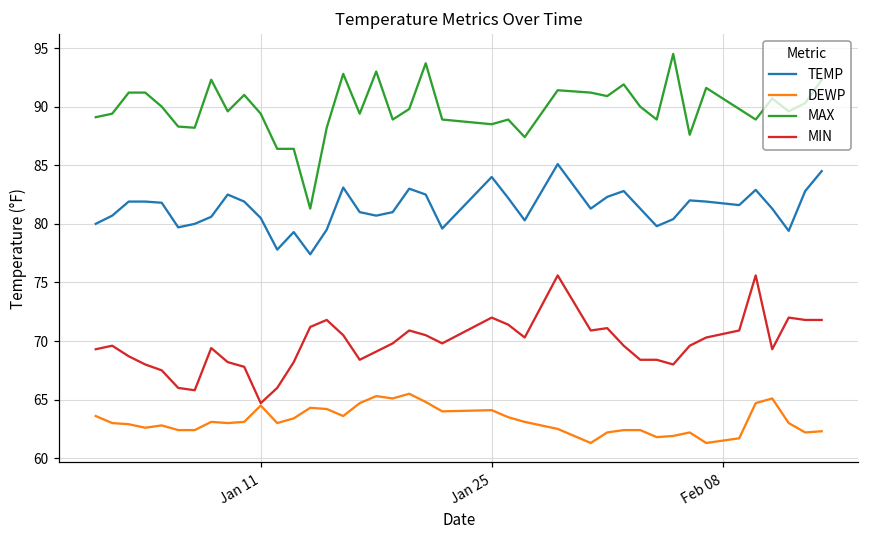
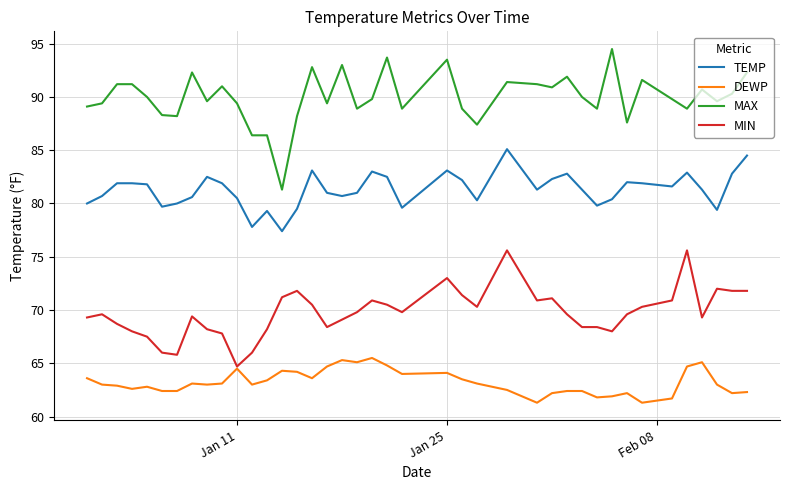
TEMP, Jan 25: 84.0 -> 83.1
MAX, Jan 25: 88.5 -> 93.5
MIN, Jan 25: 72 -> 73
